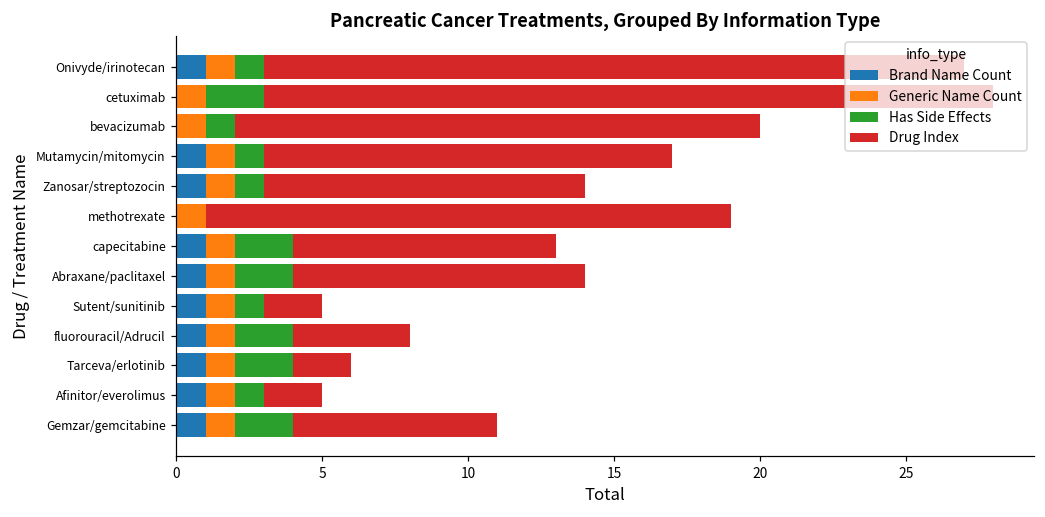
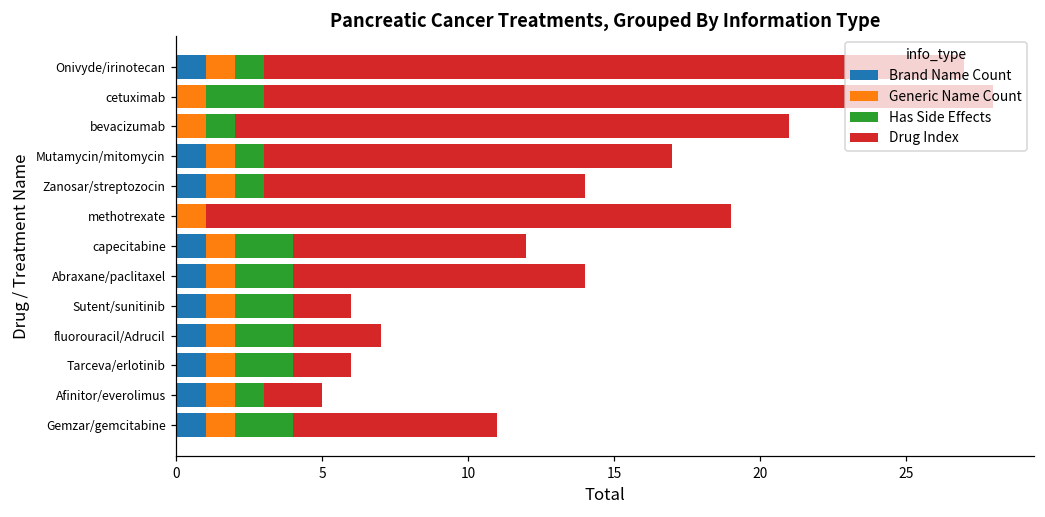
Drug Index, bevacizumab: 18 -> 19
Drug Index, capecitabine: 9 -> 8
Has Side Effects, Sutent/sunitinib: 1 -> 2
Drug Index, fluorouracil/Adrucil: 4 -> 3
